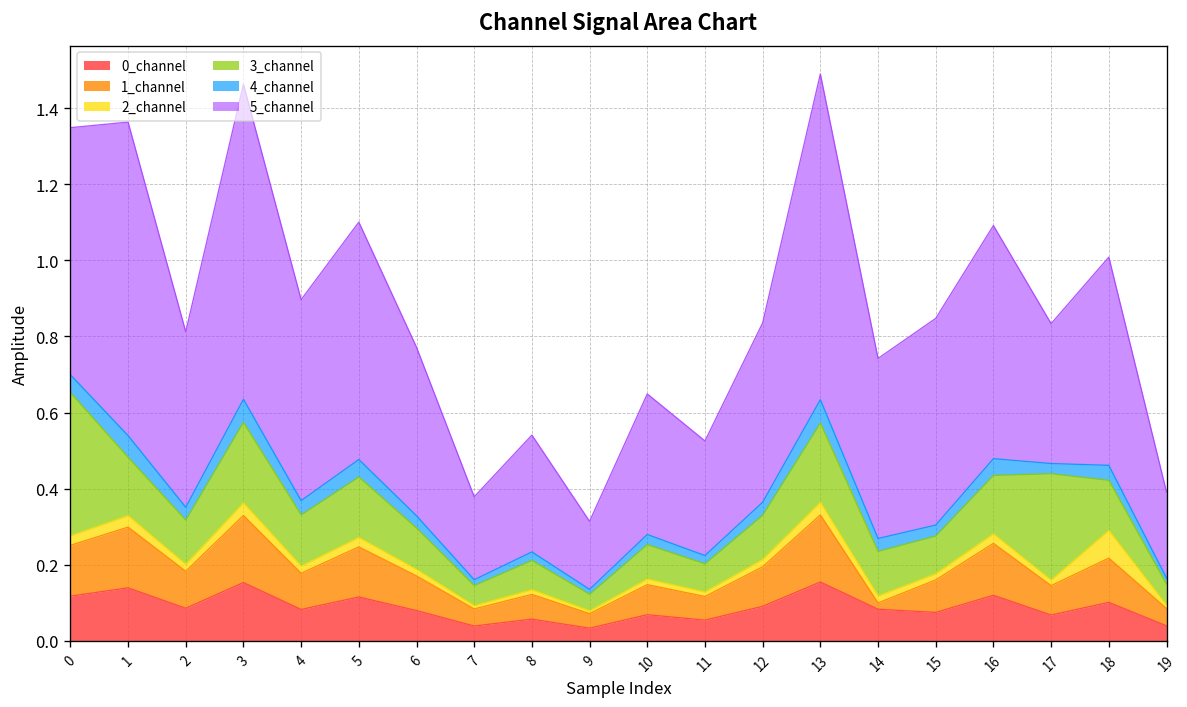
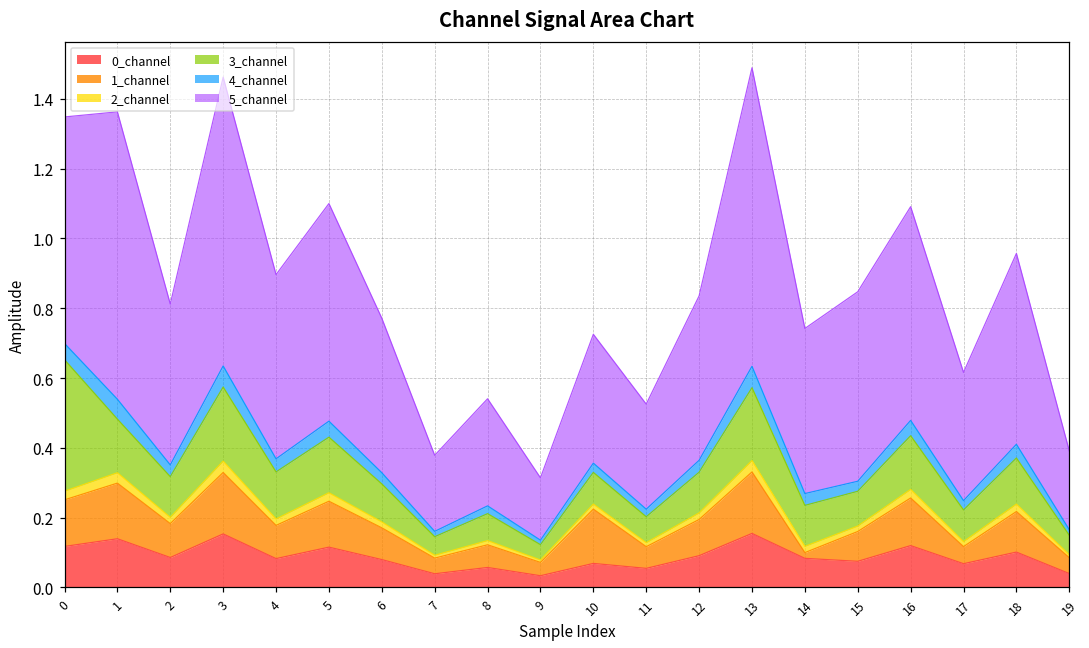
1_channel, 10: 0.08 -> 0.16
1_channel, 17: 0.08 -> 0.05
3_channel, 17: 0.28 -> 0.09
2_channel, 18: 0.07 -> 0.02
